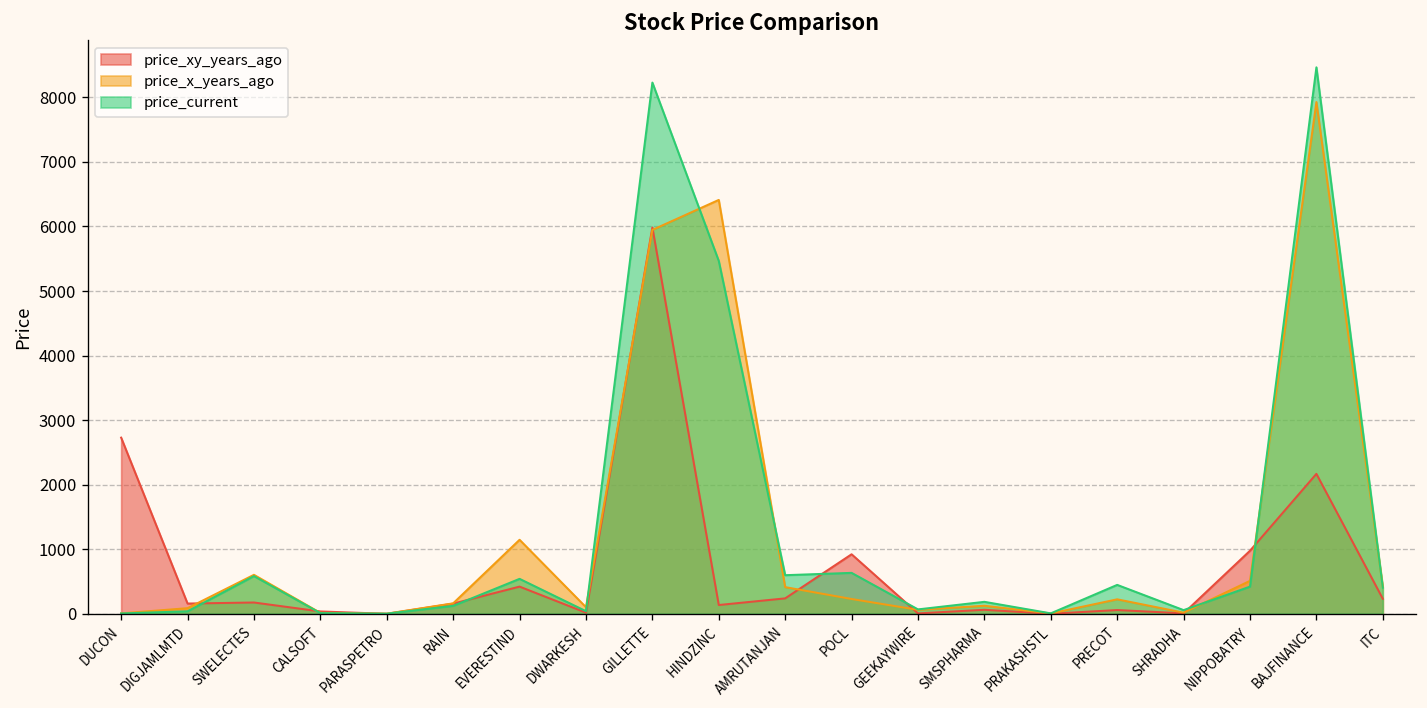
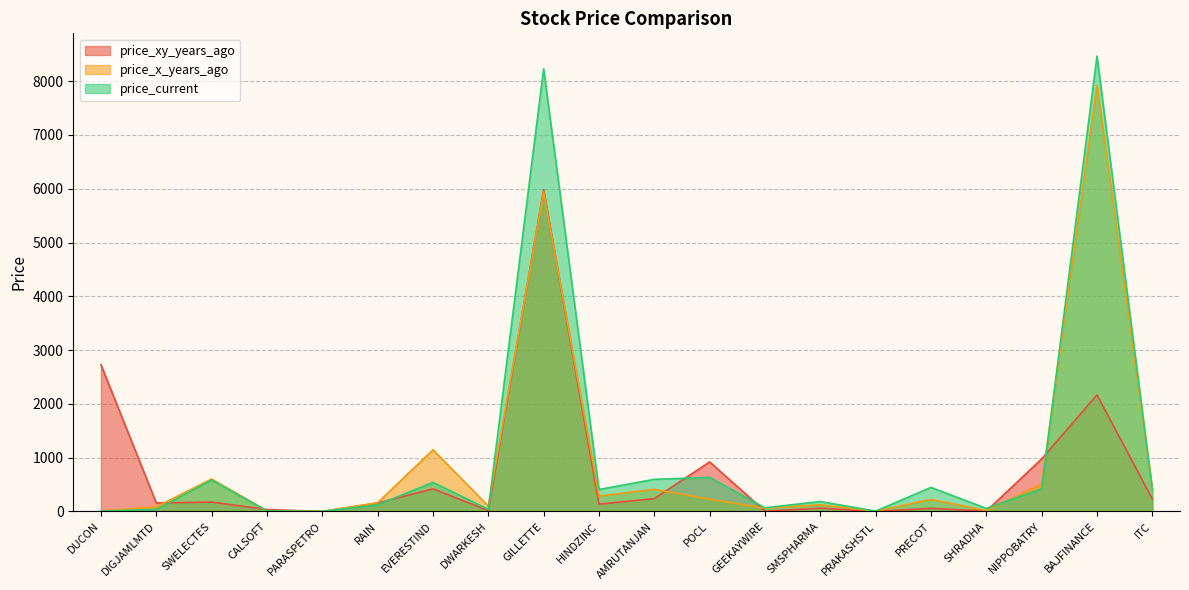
price_x_years_ago, HINDZINC: 6400 -> 300
price_current, HINDZINC: 5500 -> 400
